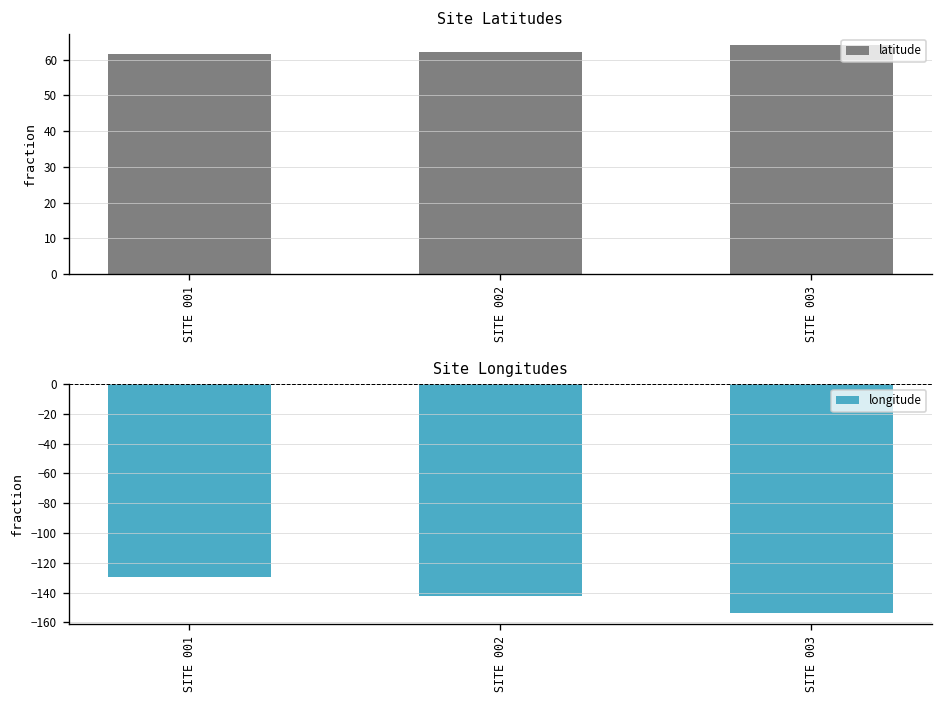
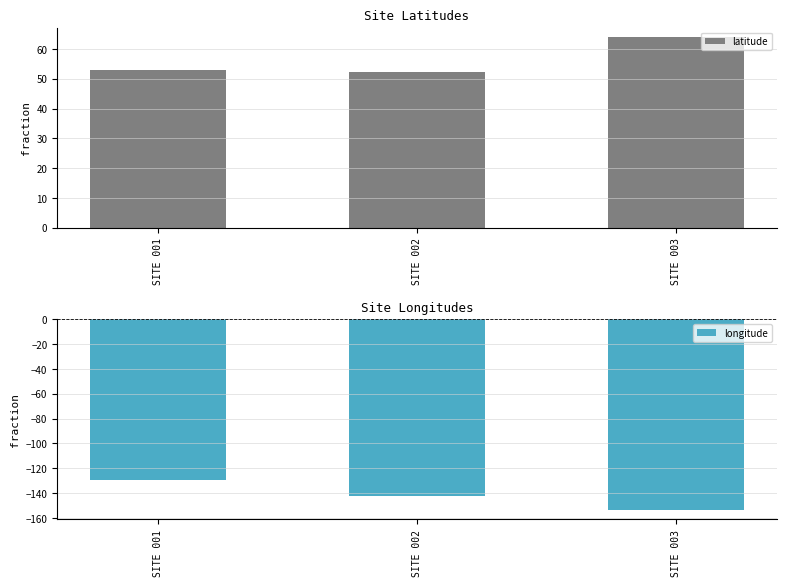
Site Latitudes, SITE 001: 62 -> 53
Site Latitudes, SITE 002: 62 -> 52
